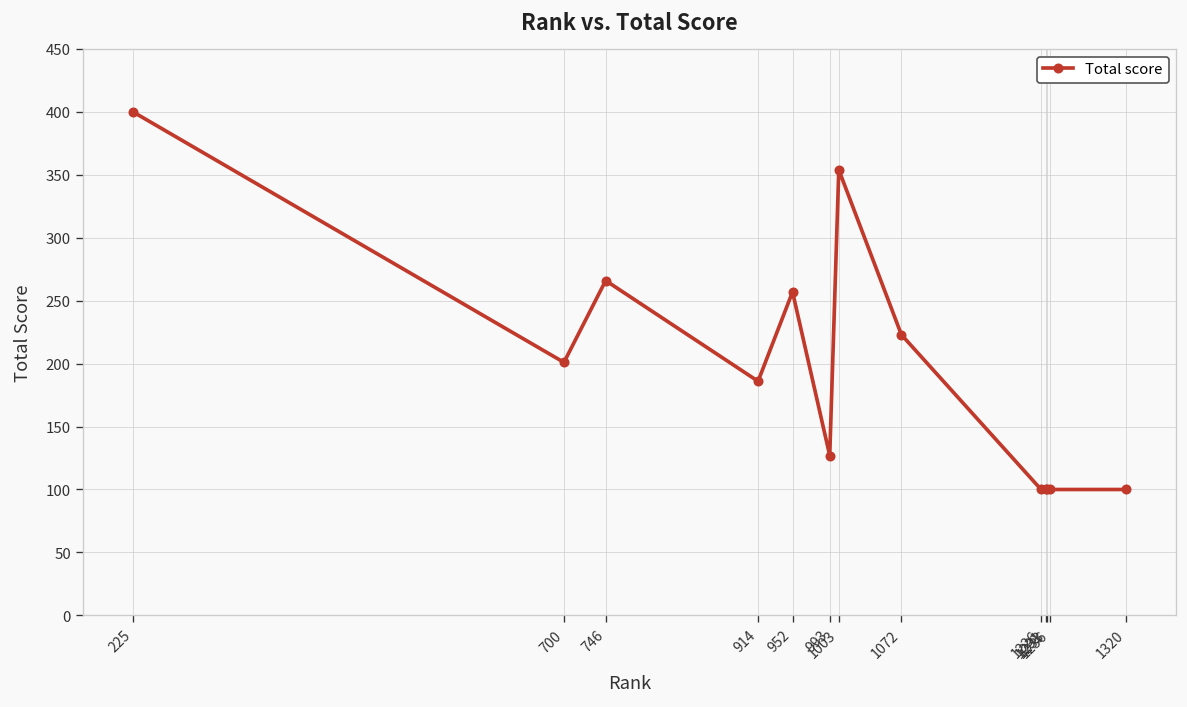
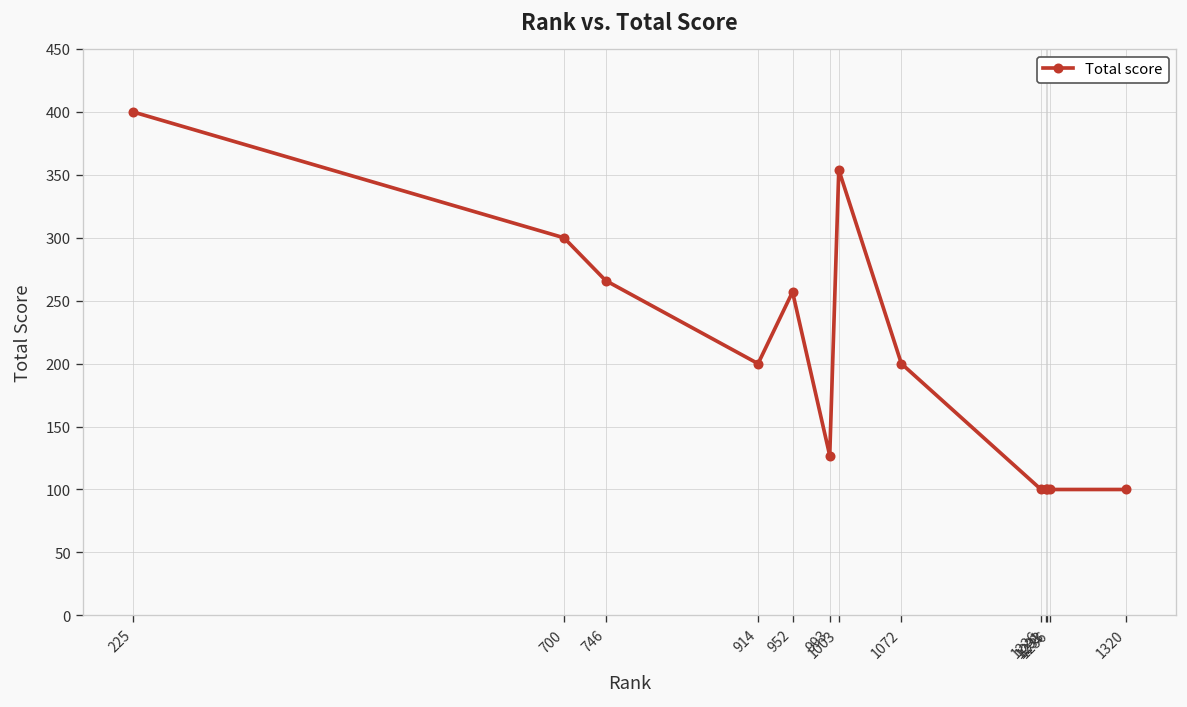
700: 201 -> 300
914: 186 -> 200
1072: 223 -> 200
